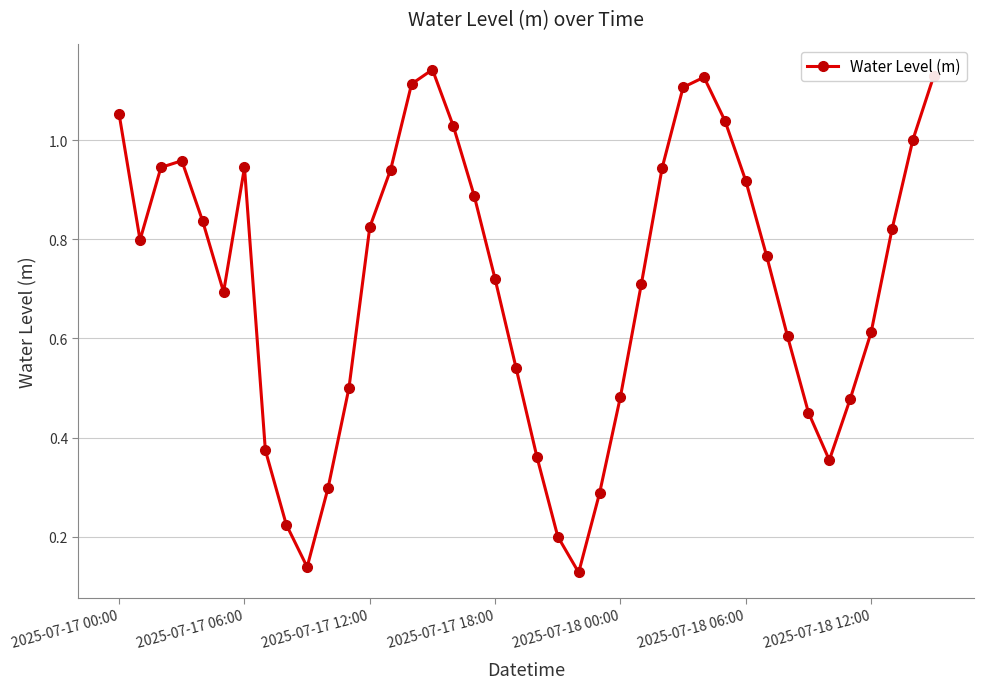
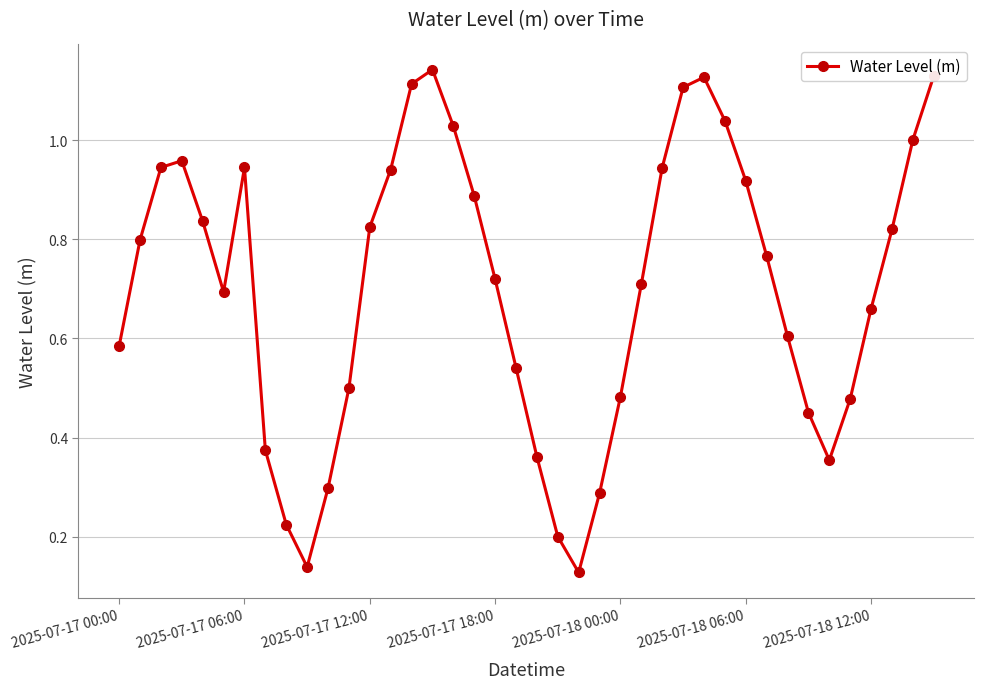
2025-07-17 00:00: 1.05 -> 0.58
2025-07-18 12:00: 0.61 -> 0.66
